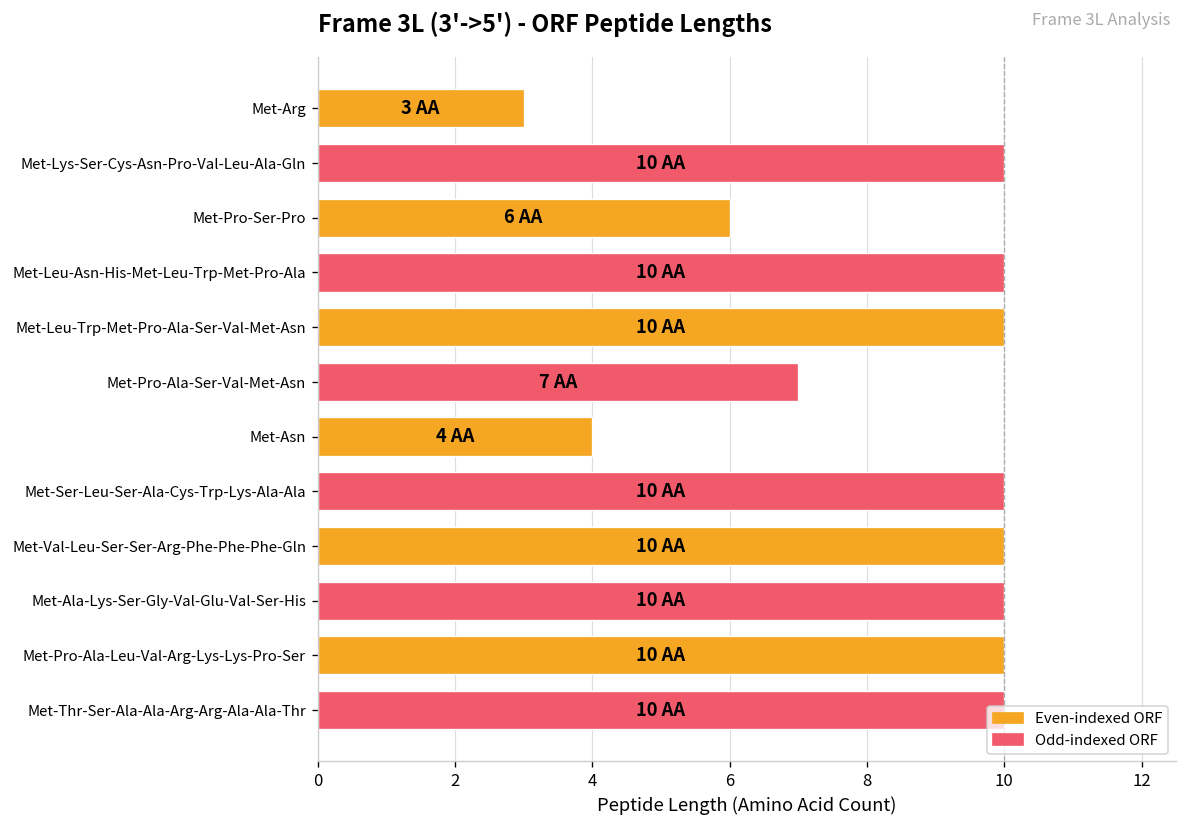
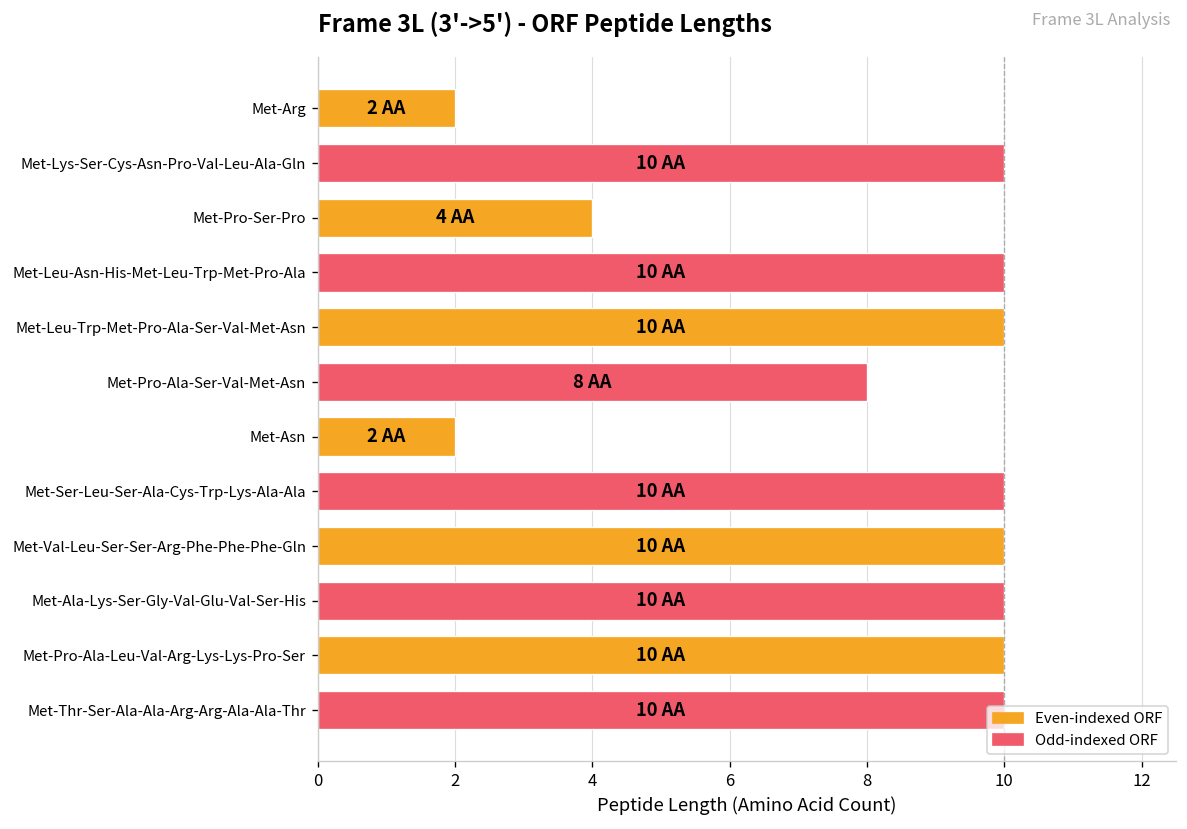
Met-Arg: 3 -> 2
Met-Pro-Ser-Pro: 6 -> 4
Met-Pro-Ala-Ser-Val-Met-Asn: 7 -> 8
Met-Asn: 4 -> 2
